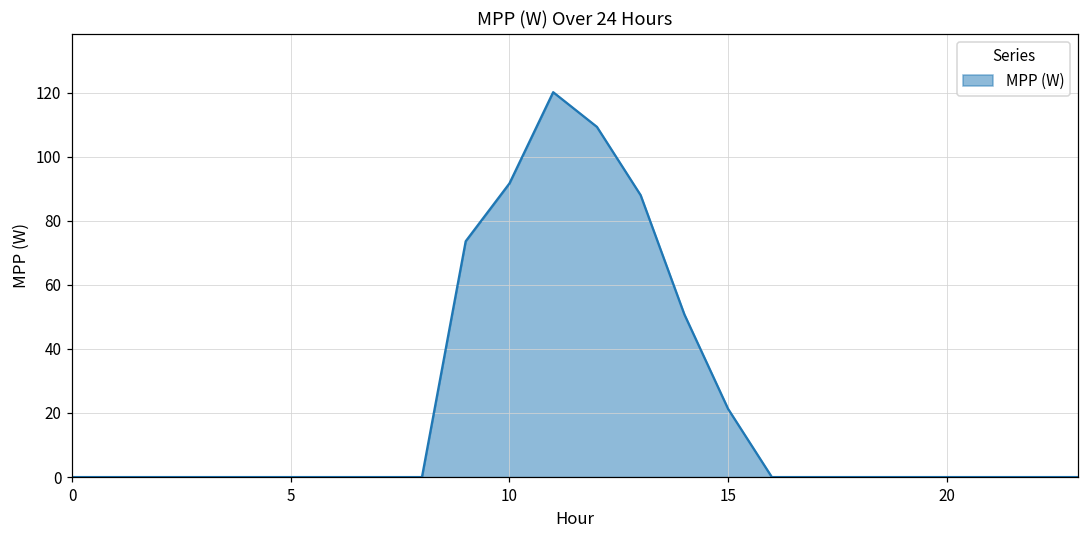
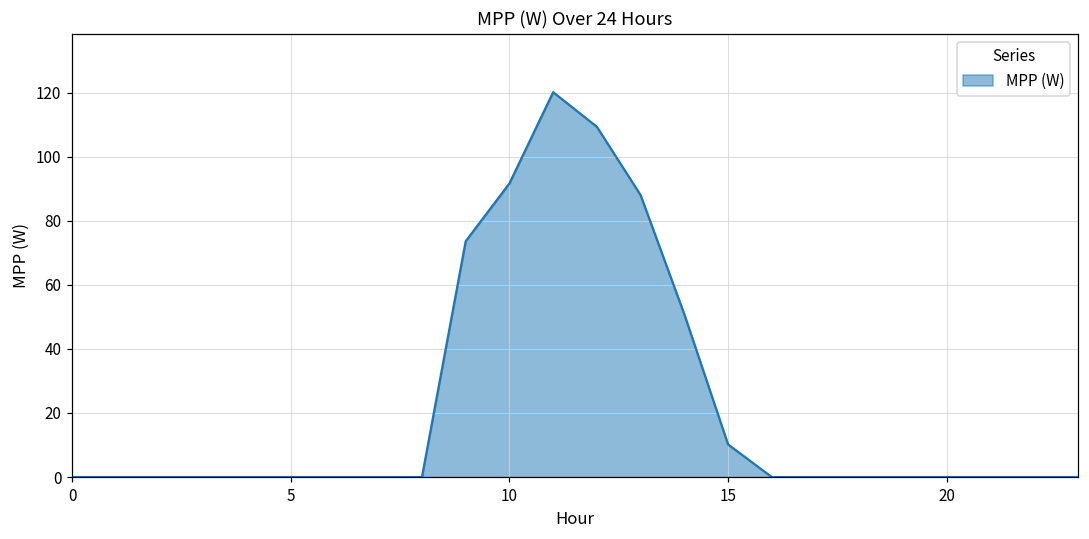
15: 21 -> 10
